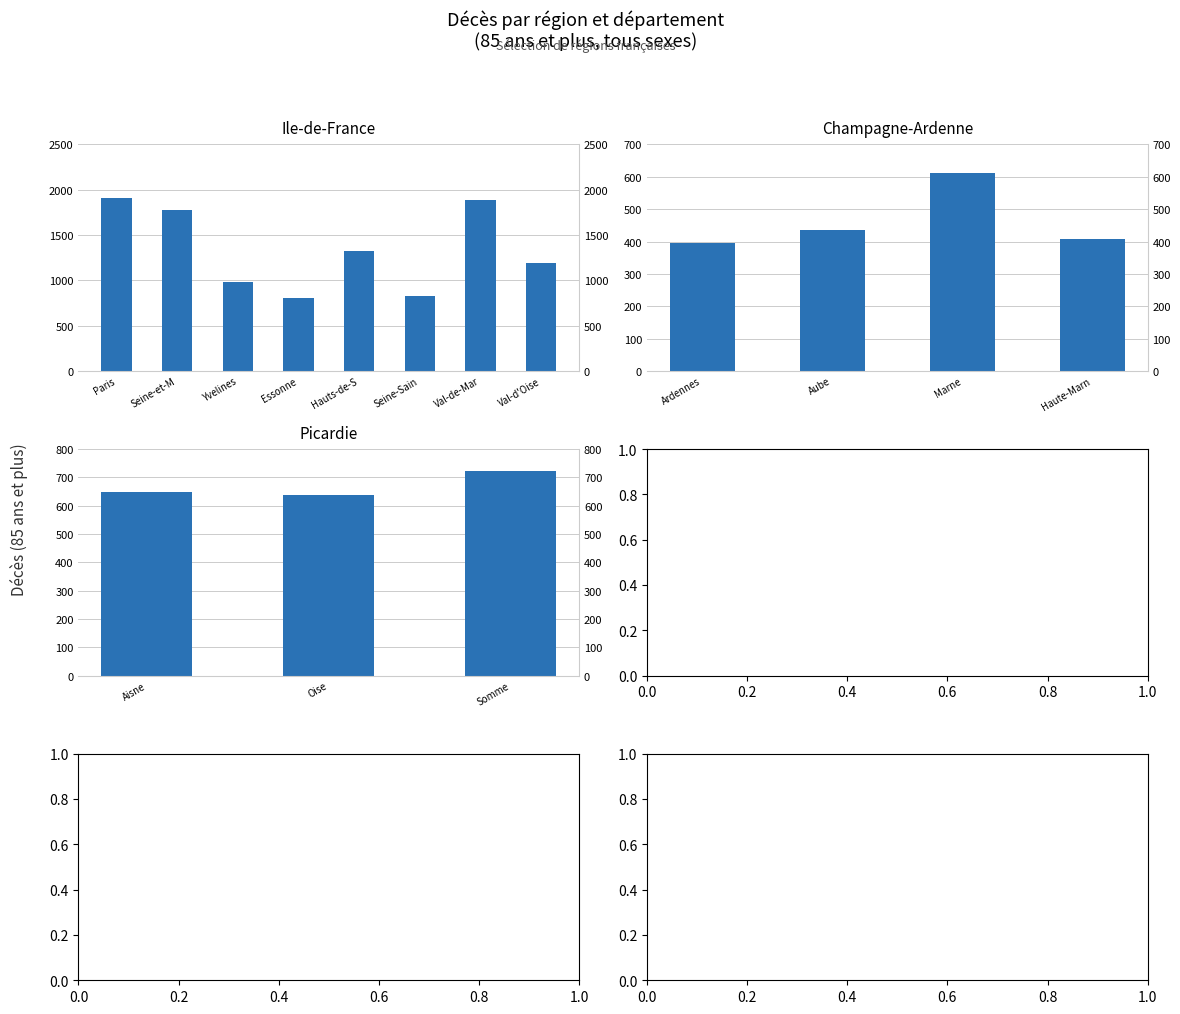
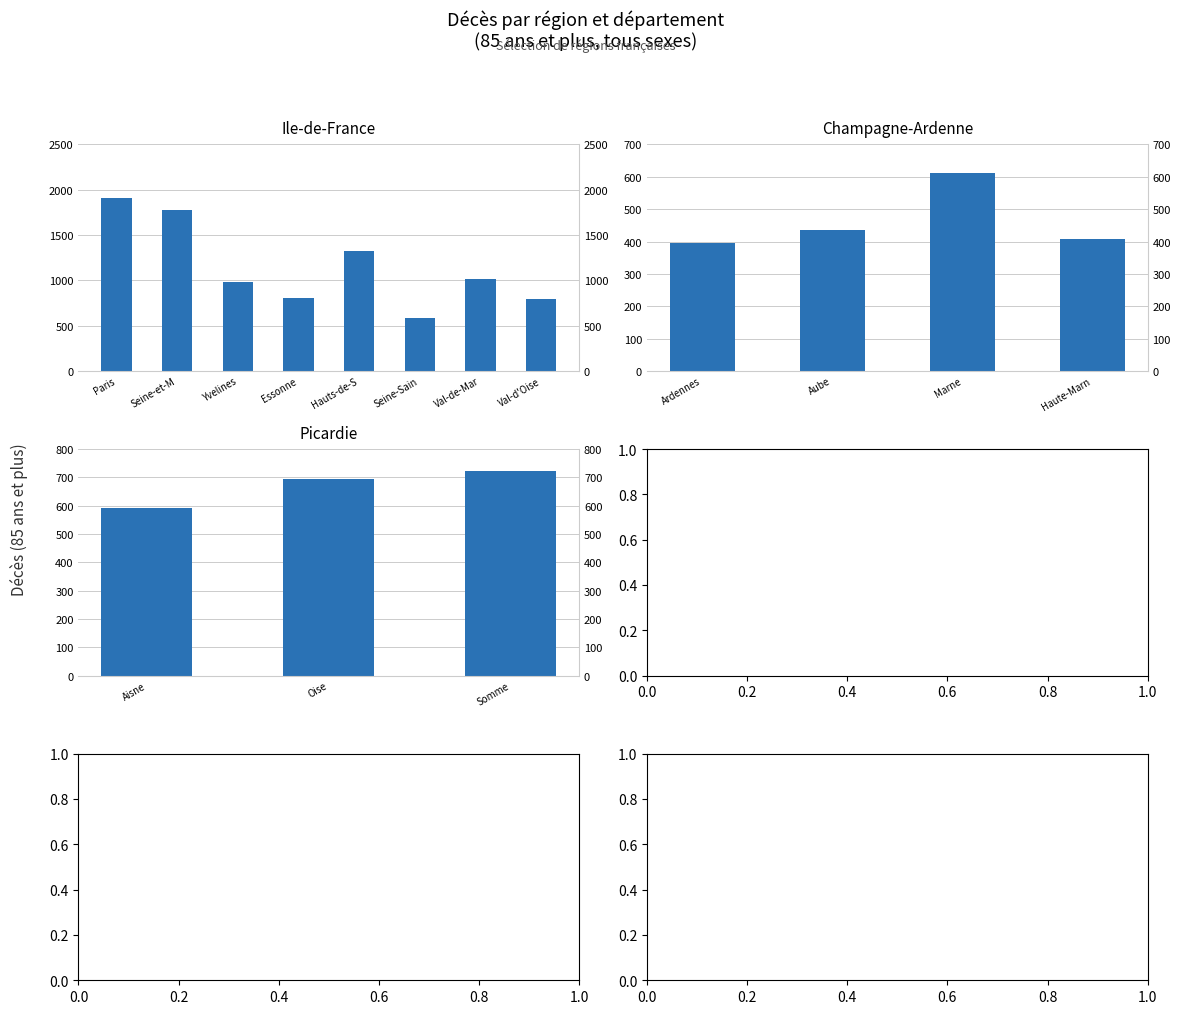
Ile-de-France, Seine-Sain: 800 -> 600
Ile-de-France, Val-de-Mar: 1900 -> 1000
Ile-de-France, Val-d'Oise: 1200 -> 800
Picardie, Aisne: 650 -> 590
Picardie, Oise: 640 -> 690
